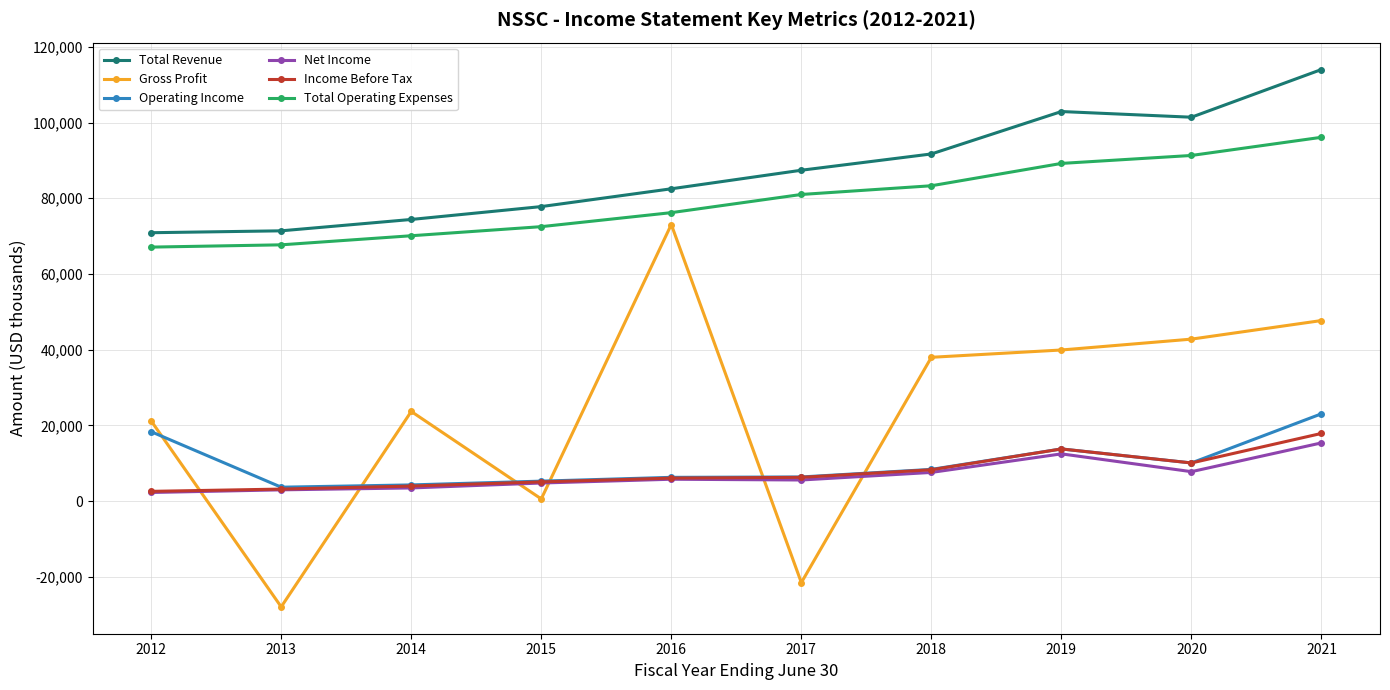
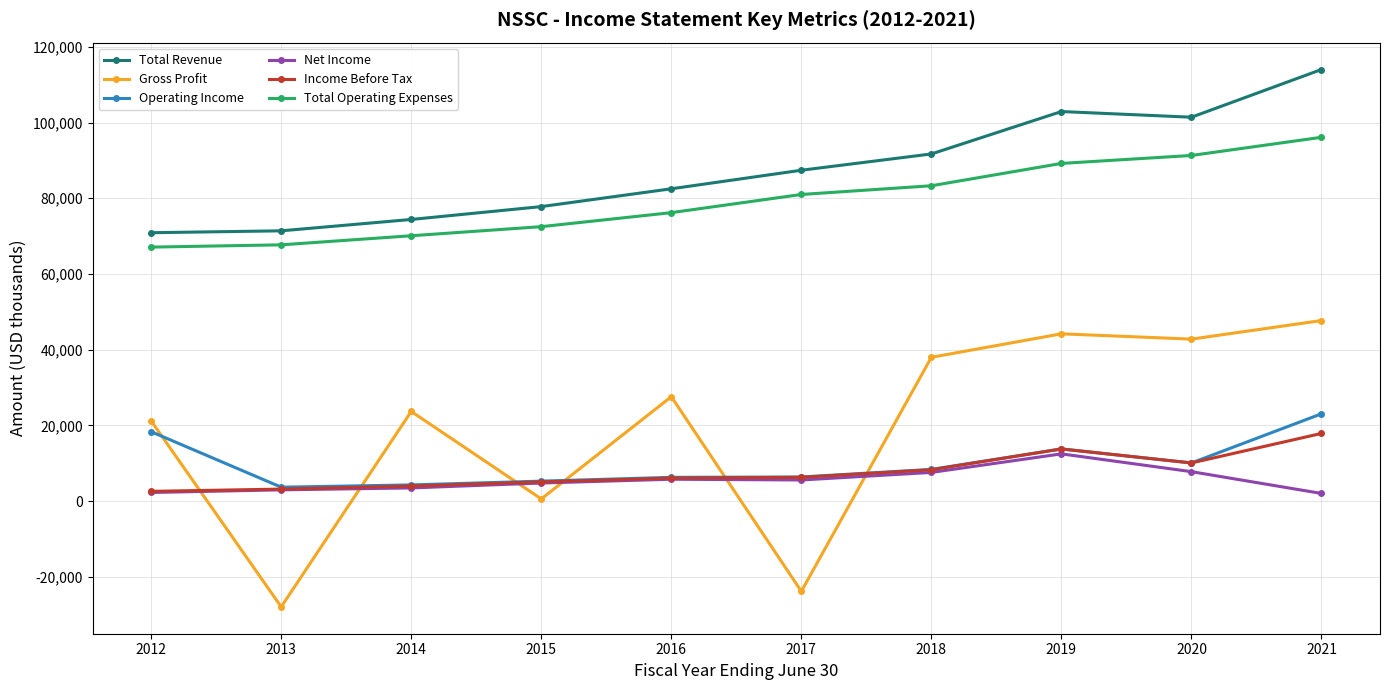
Gross Profit, 2016: 73,000 -> 28,000
Gross Profit, 2017: -22,000 -> -24,000
Gross Profit, 2019: 40,000 -> 44,000
Net Income, 2021: 15,000 -> 2,000
